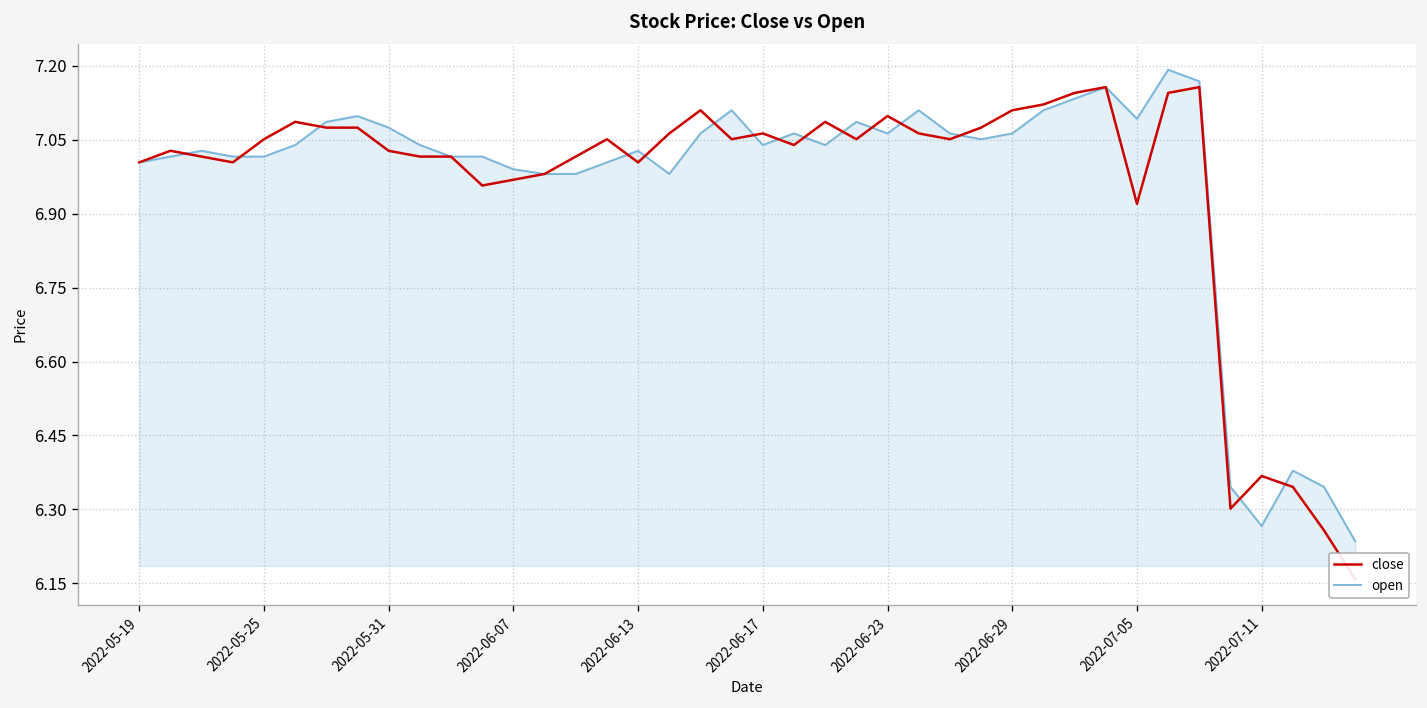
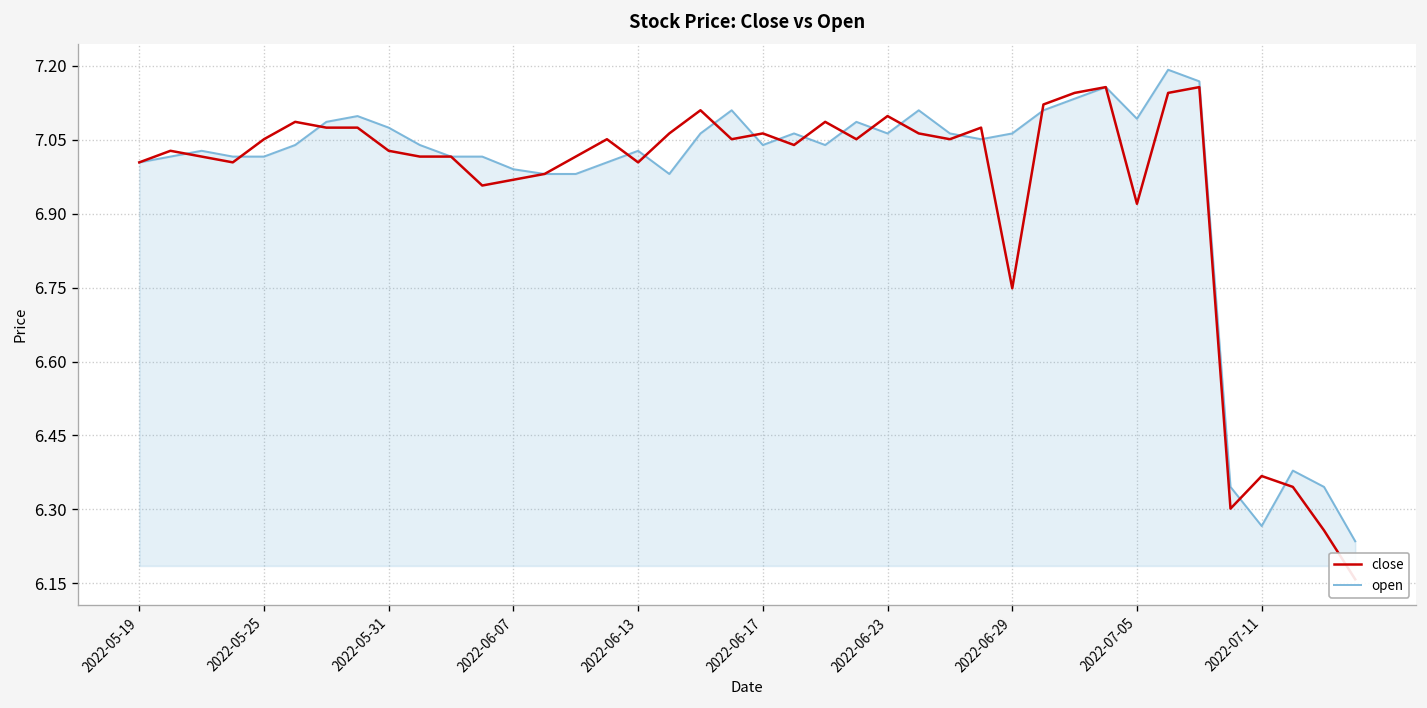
close, 2022-06-29: 7.11 -> 6.75
